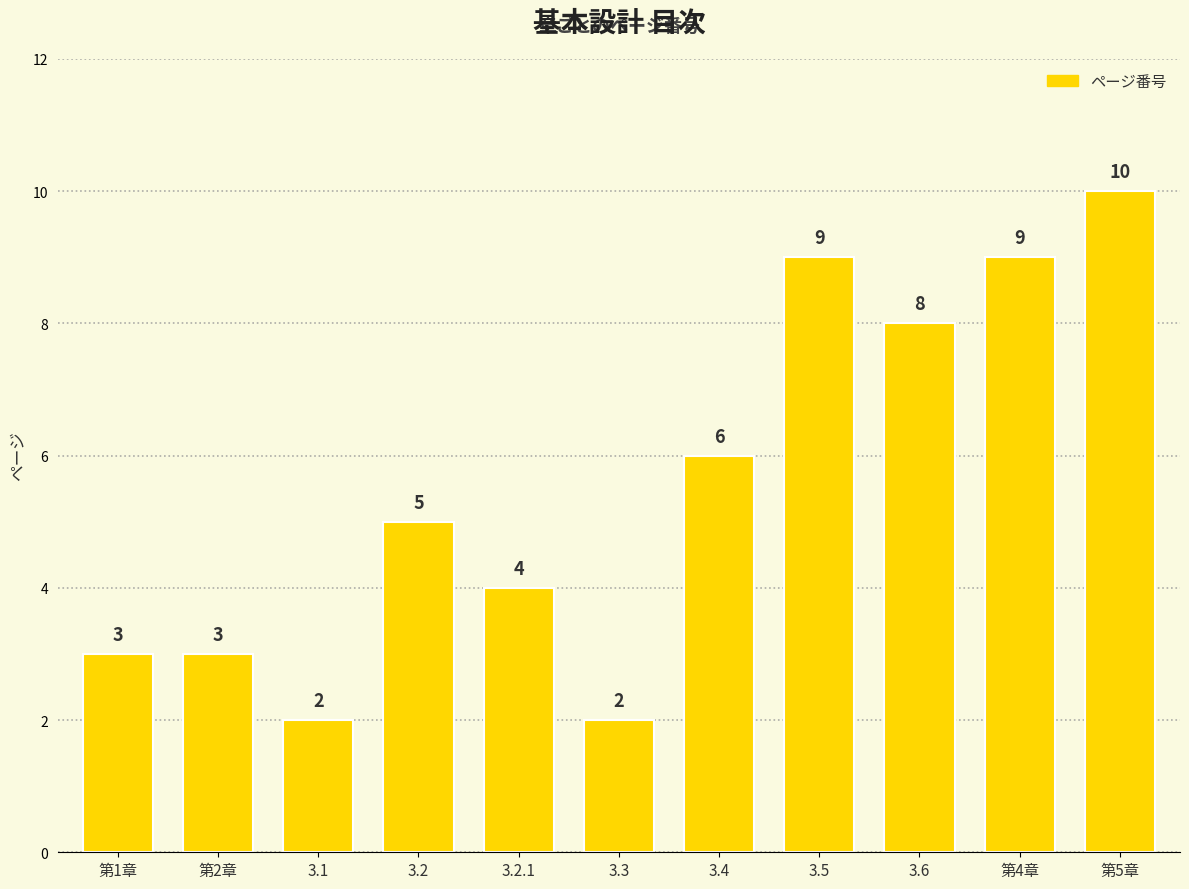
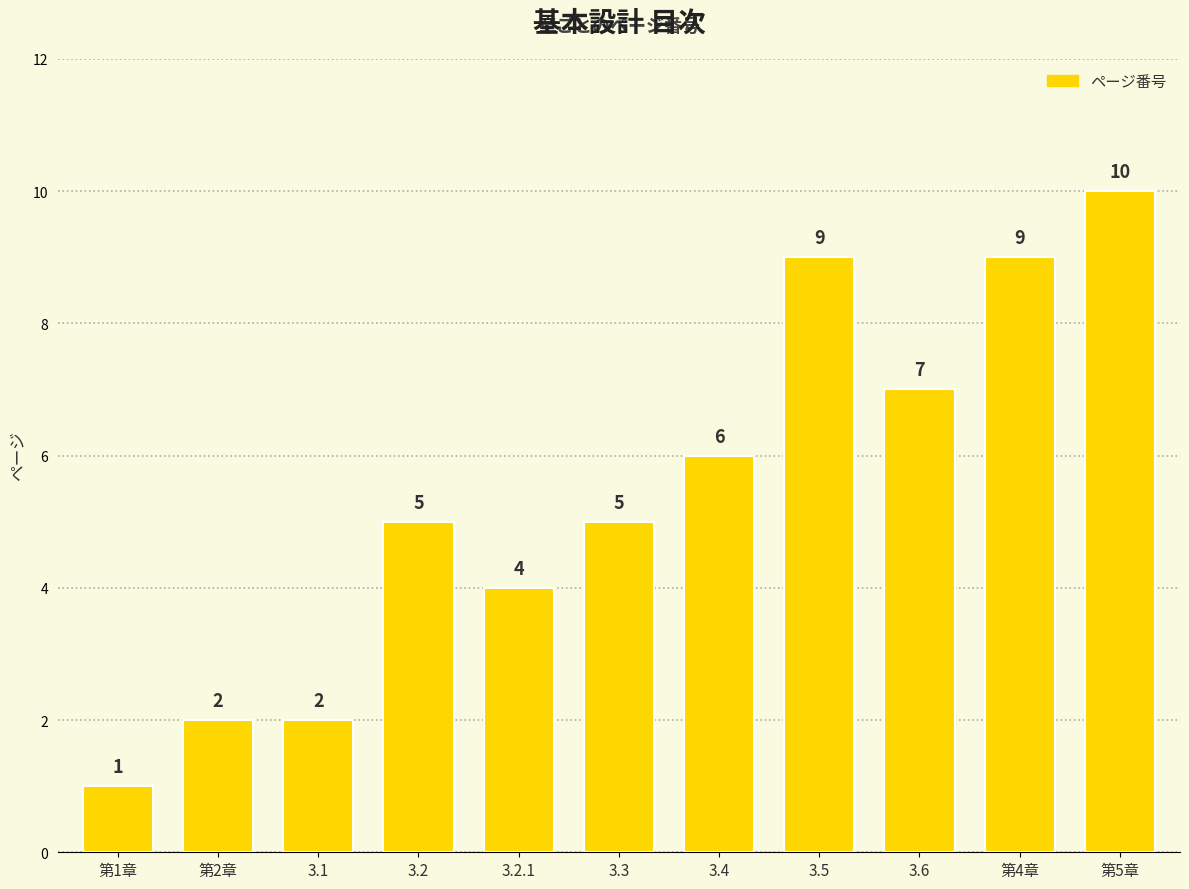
第1章: 3 -> 1
第2章: 3 -> 2
3.3: 2 -> 5
3.6: 8 -> 7
